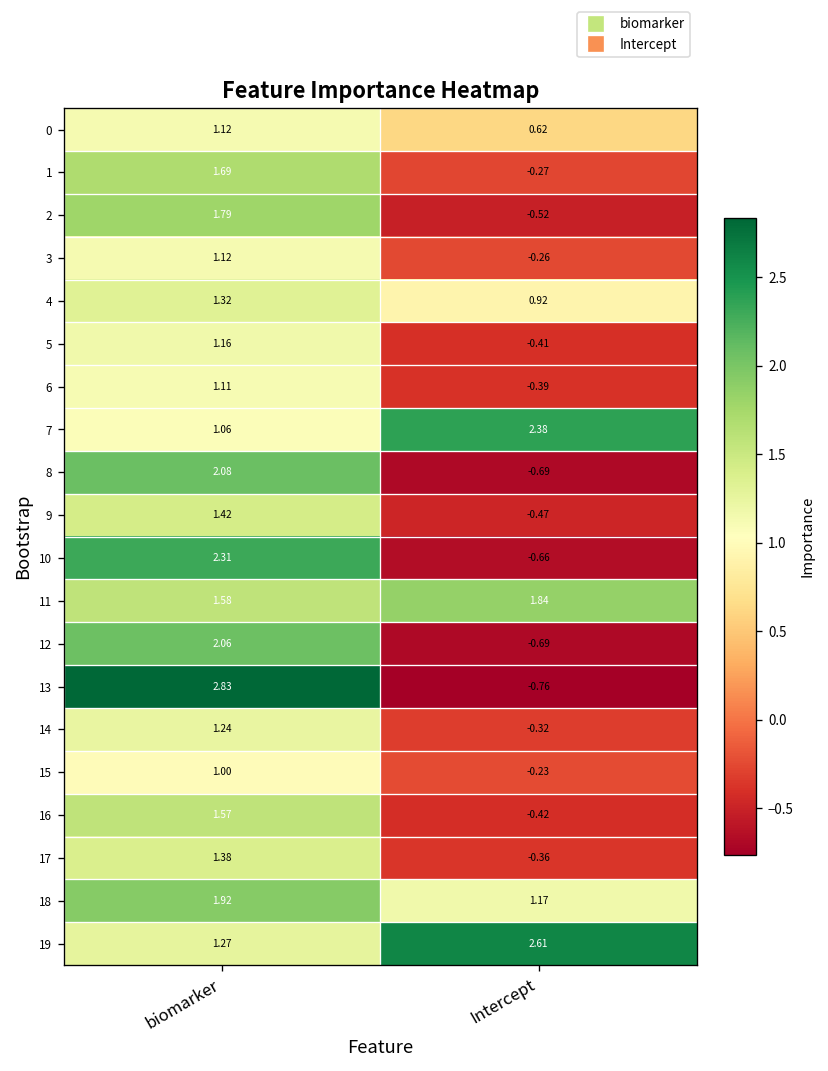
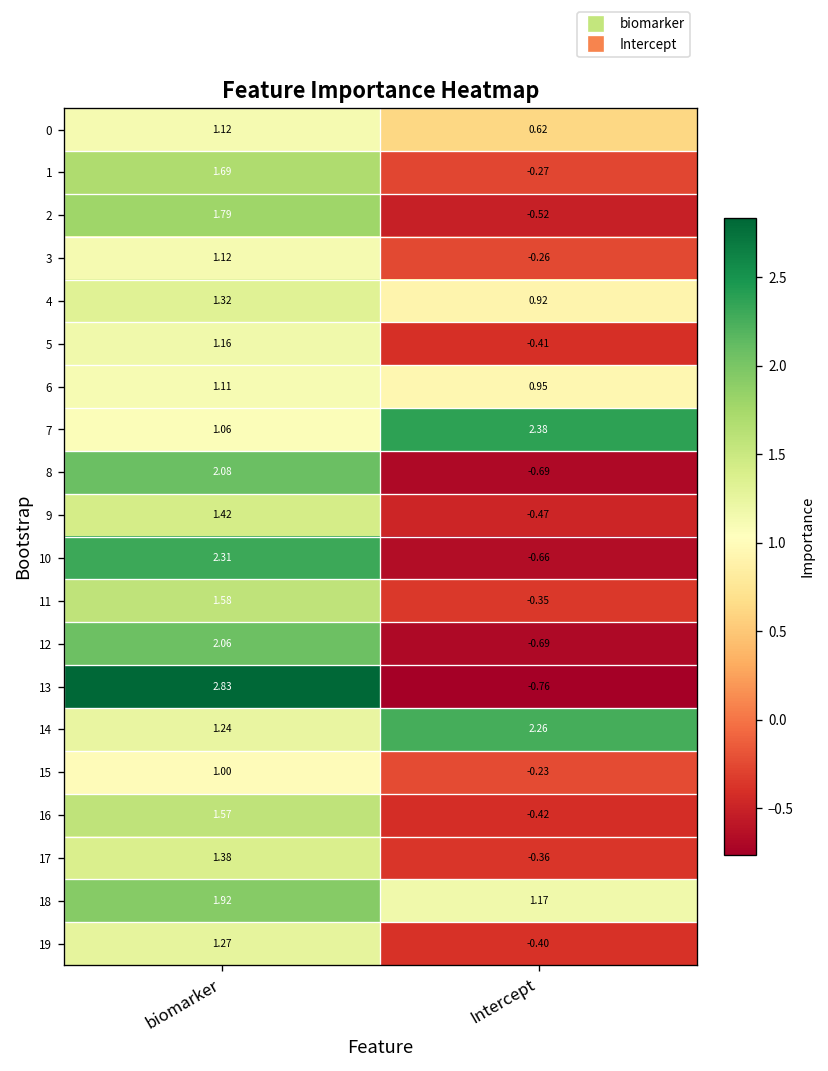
6, Intercept: -0.39 -> 0.95
11, Intercept: 1.84 -> -0.35
14, Intercept: -0.32 -> 2.26
19, Intercept: 2.61 -> -0.40
